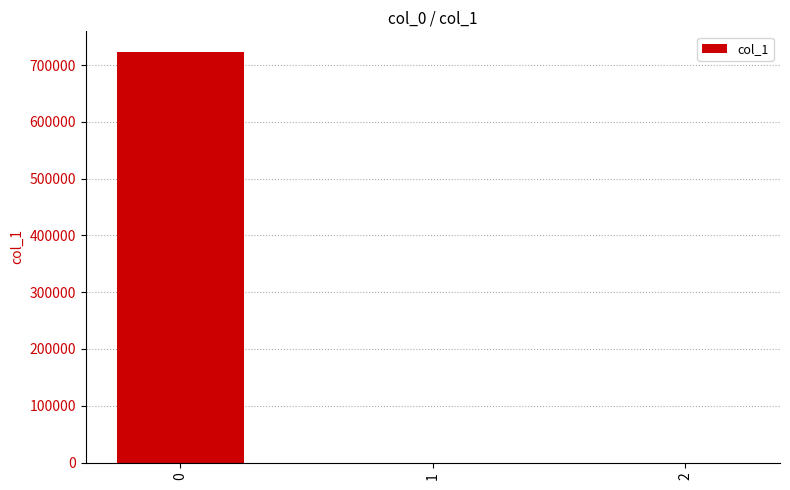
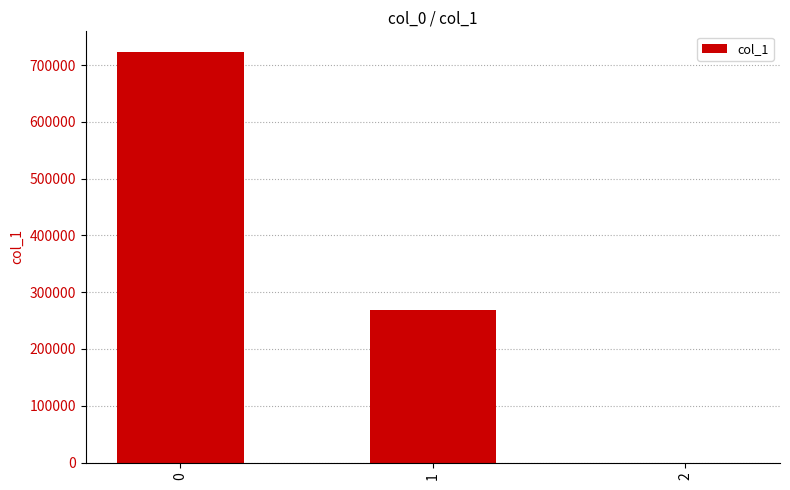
1: 0 -> 270000
